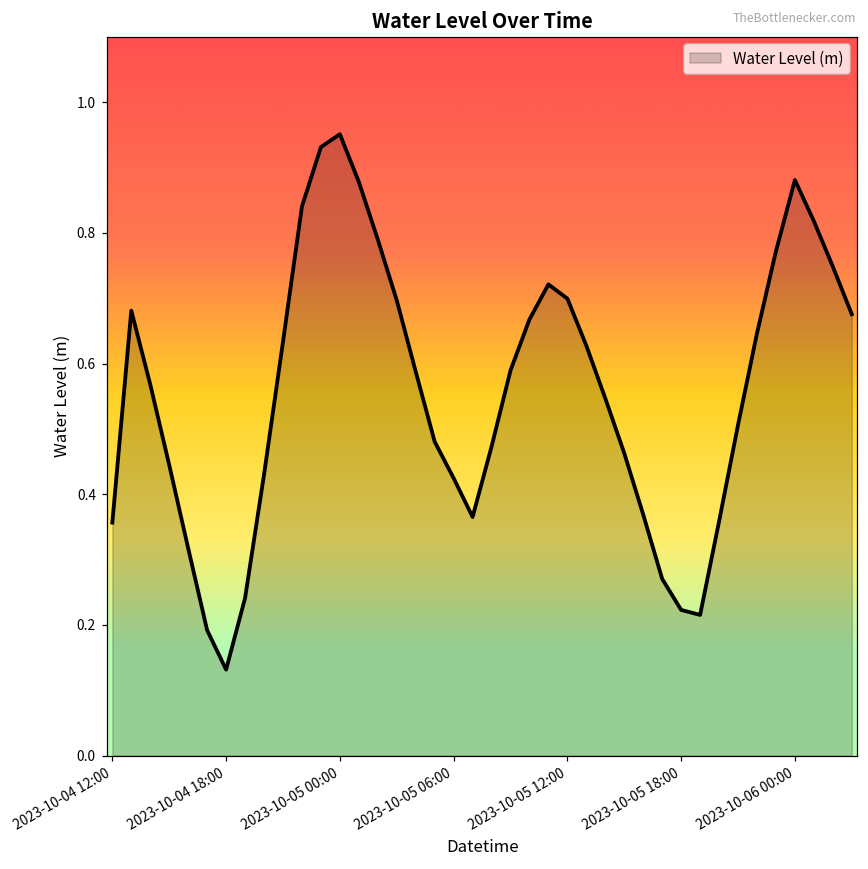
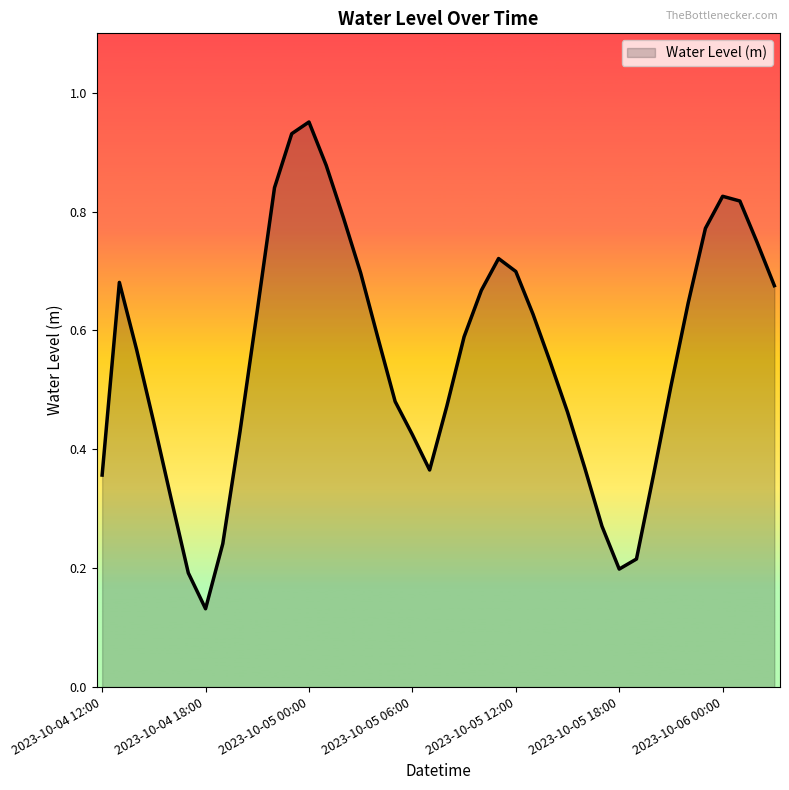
2023-10-05 18:00: 0.22 -> 0.20
2023-10-06 00:00: 0.88 -> 0.83
